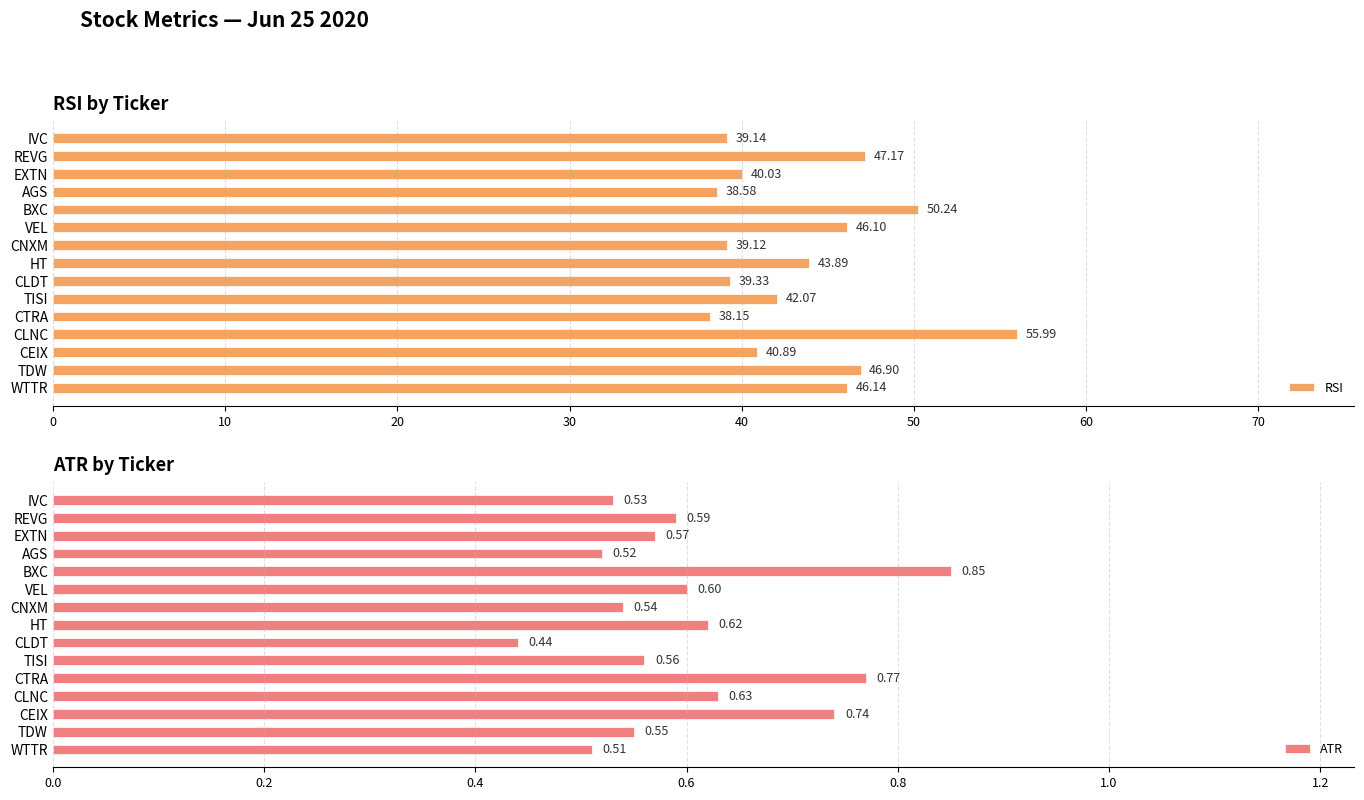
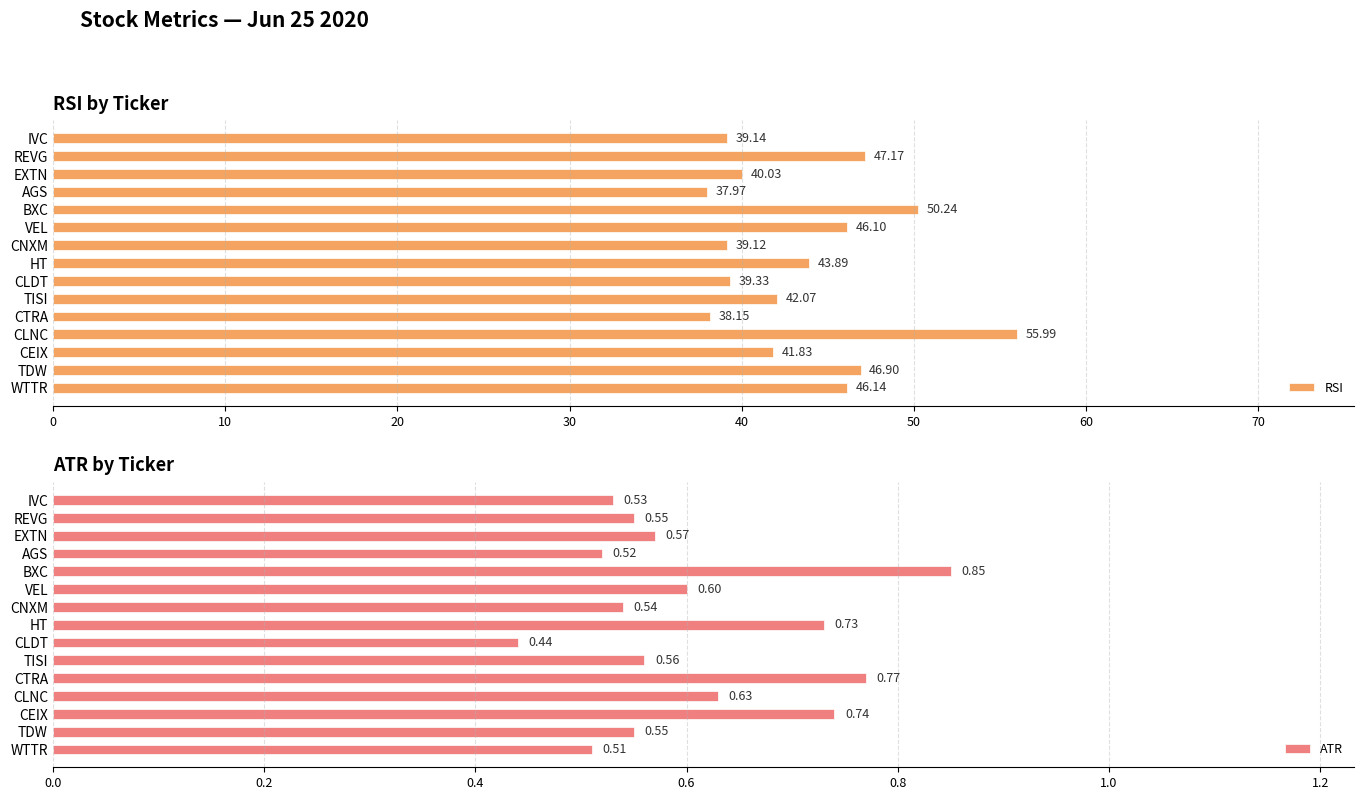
RSI by Ticker, AGS: 38.58 -> 37.97
RSI by Ticker, CEIX: 40.89 -> 41.83
ATR by Ticker, REVG: 0.59 -> 0.55
ATR by Ticker, HT: 0.62 -> 0.73
